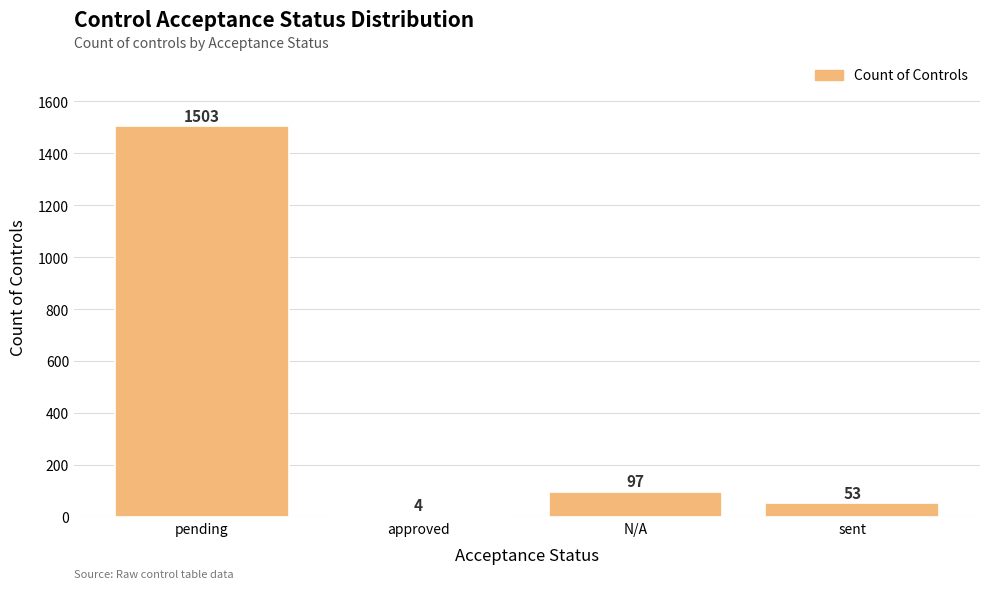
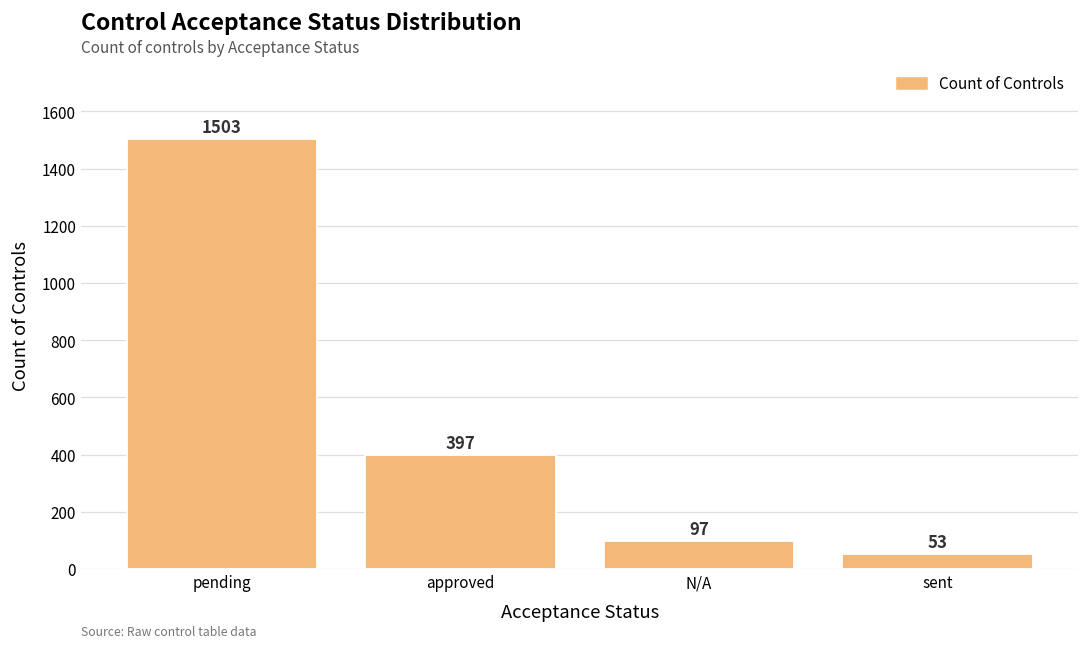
approved: 4 -> 397
